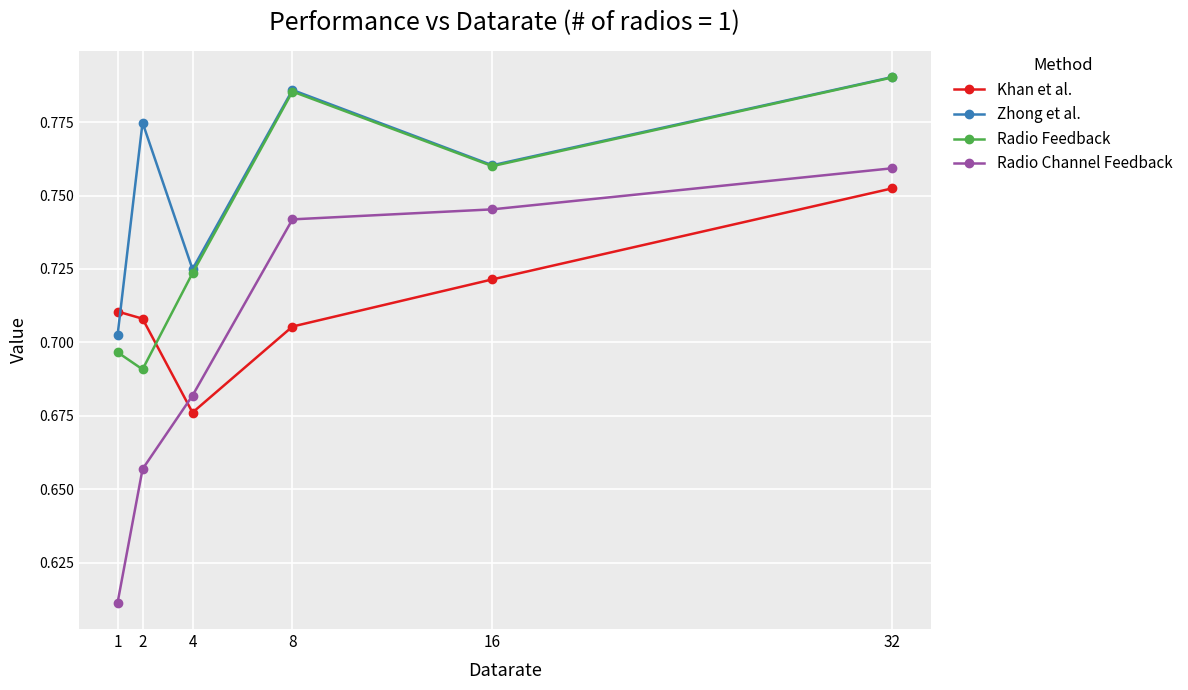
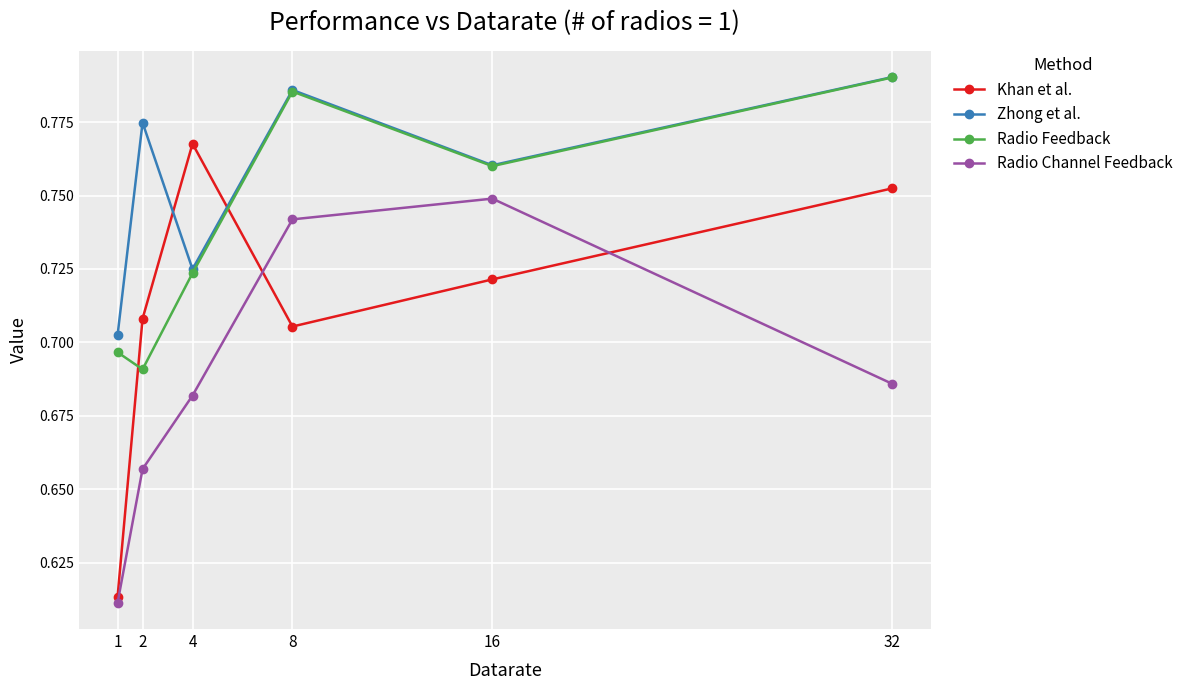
Khan et al., 1: 0.711 -> 0.613
Khan et al., 4: 0.676 -> 0.768
Radio Channel Feedback, 16: 0.745 -> 0.749
Radio Channel Feedback, 32: 0.759 -> 0.686
